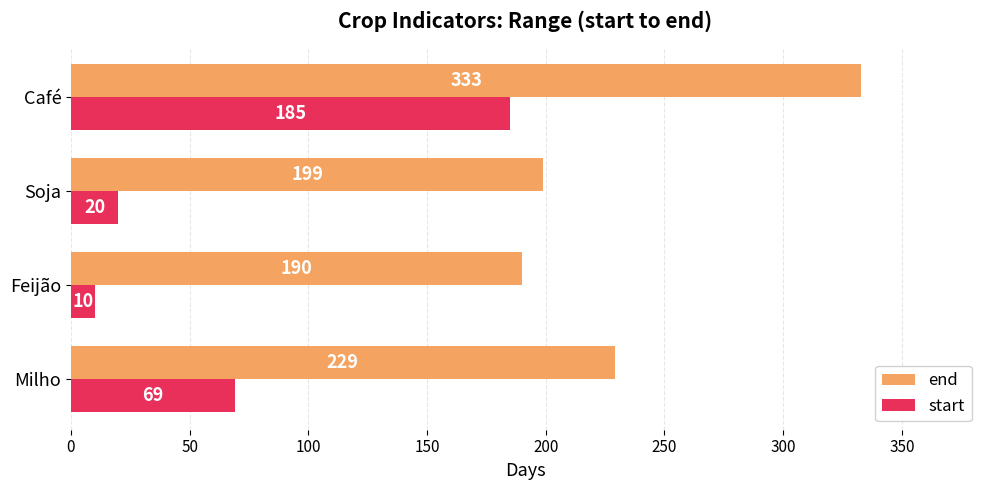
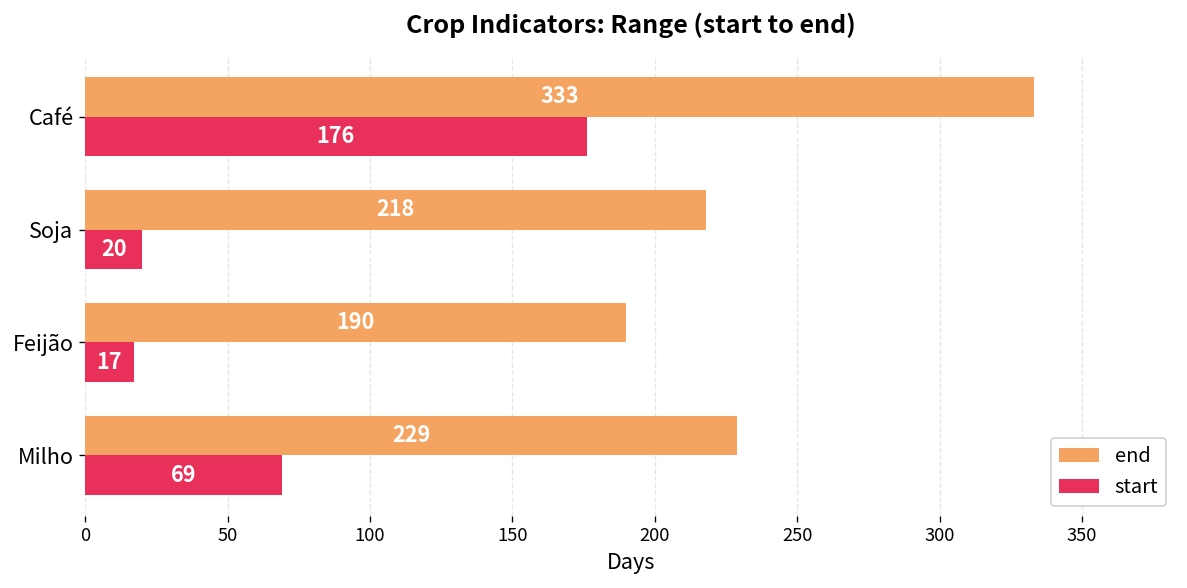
start, Café: 185 -> 176
end, Soja: 199 -> 218
start, Feijão: 10 -> 17
